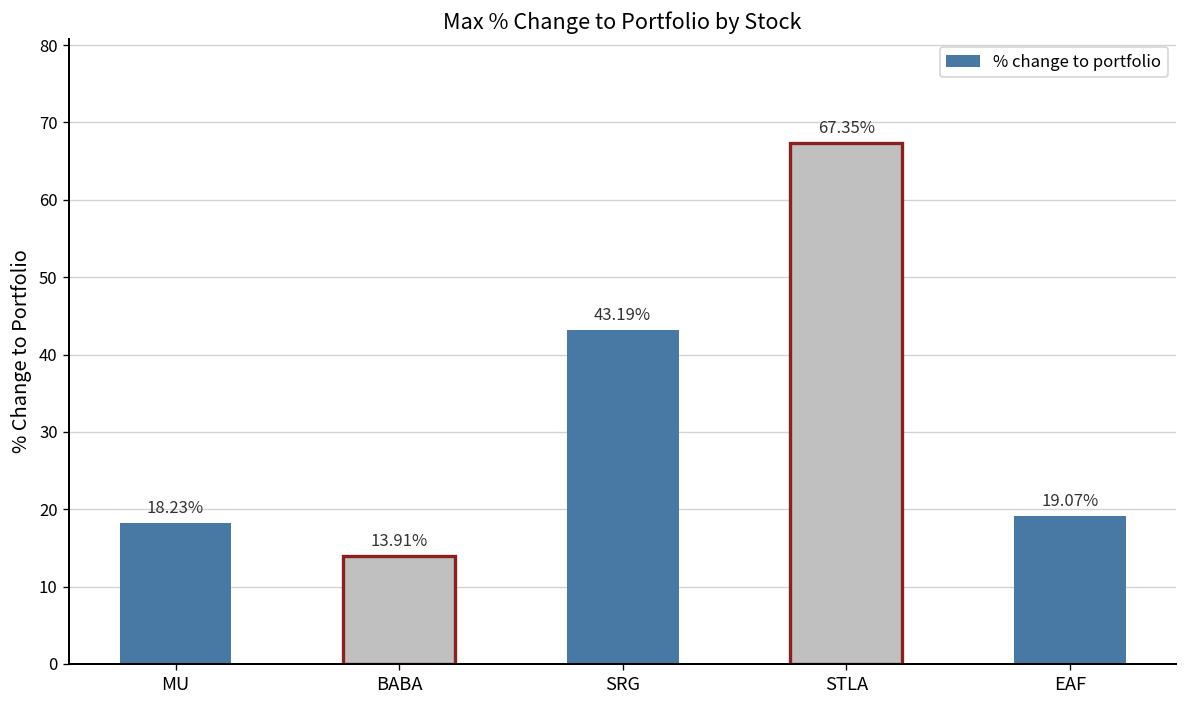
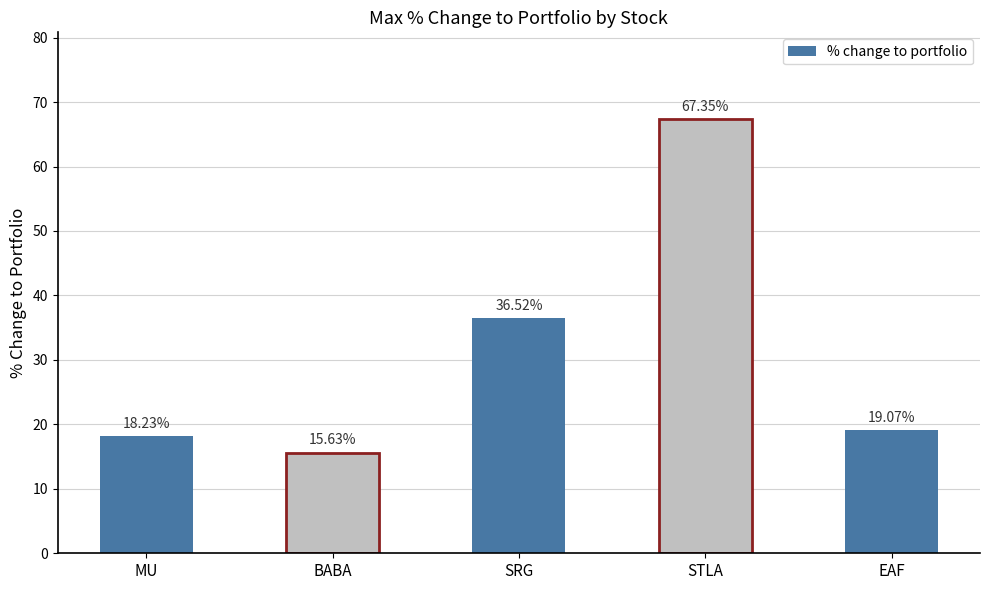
BABA: 13.91% -> 15.63%
SRG: 43.19% -> 36.52%
